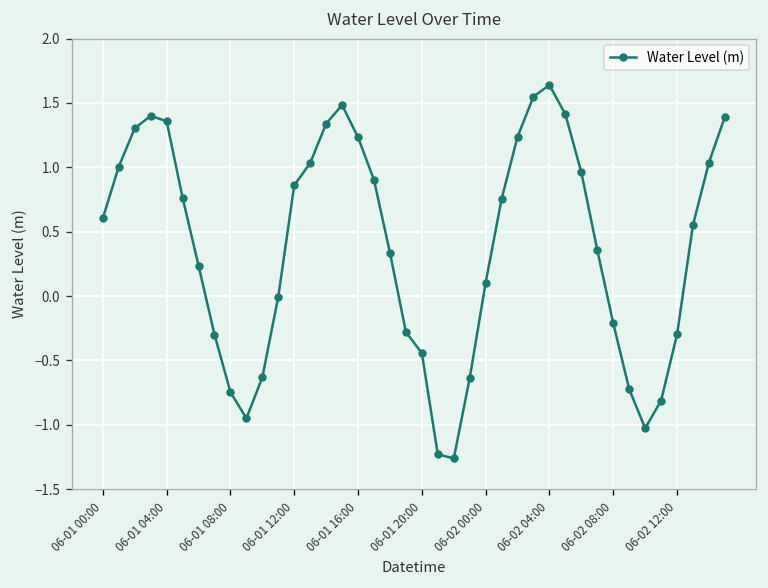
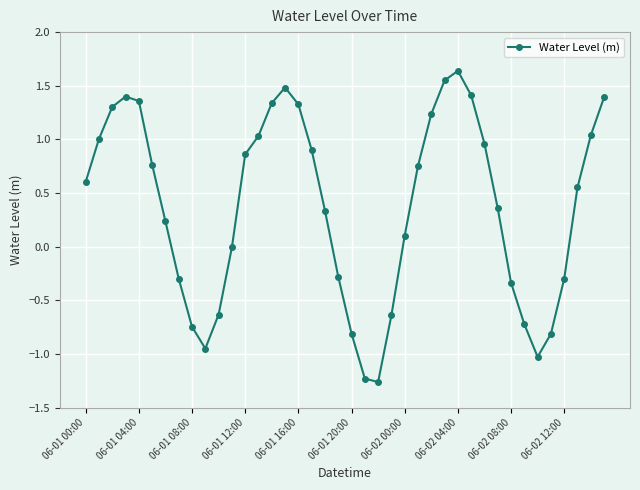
06-01 16:00: 1.23 -> 1.33
06-01 20:00: -0.44 -> -0.81
06-02 08:00: -0.21 -> -0.34
